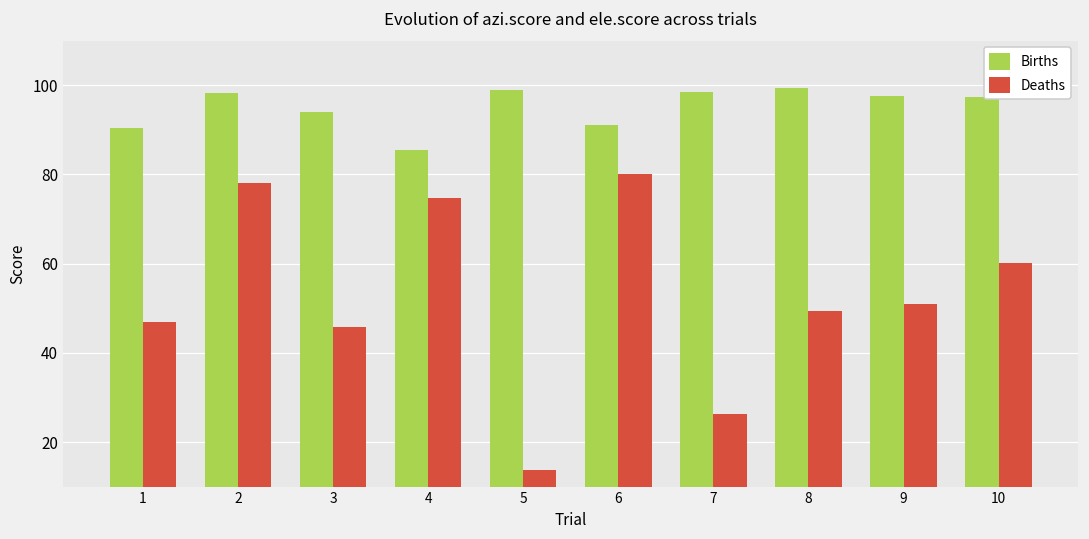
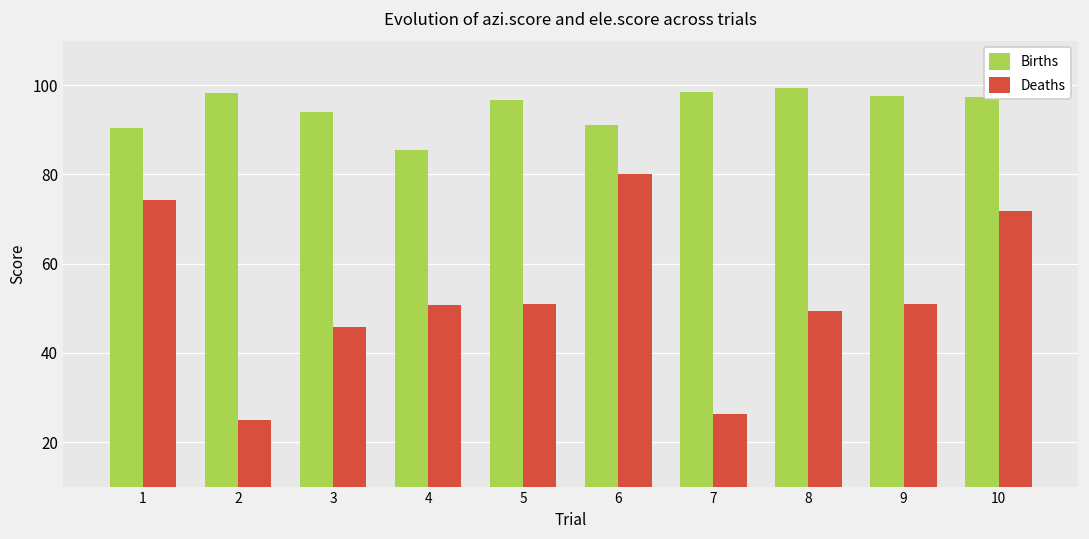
Deaths, 1: 47 -> 74
Deaths, 2: 78 -> 25
Deaths, 4: 75 -> 51
Births, 5: 99 -> 97
Deaths, 5: 14 -> 51
Deaths, 10: 60 -> 72
